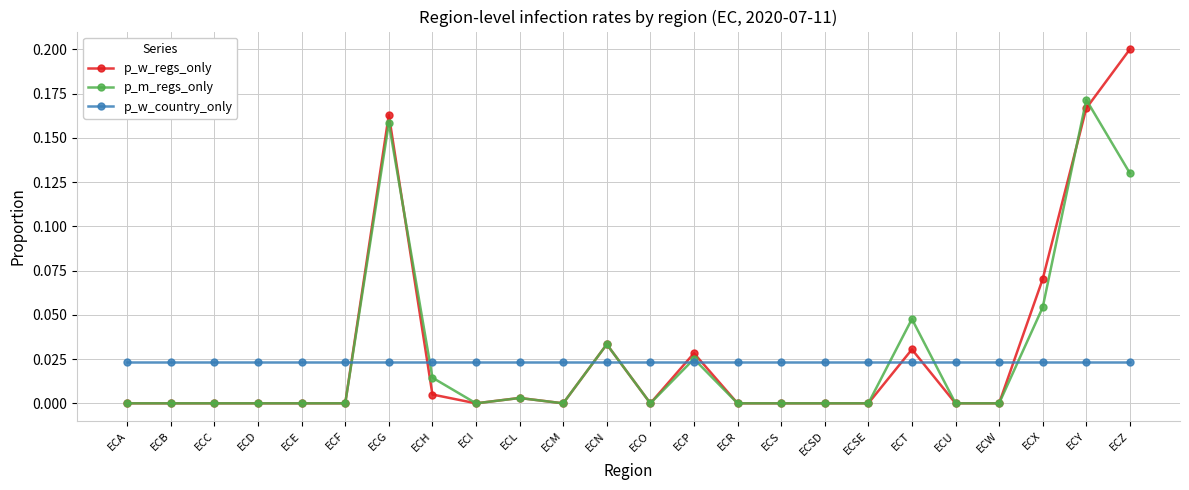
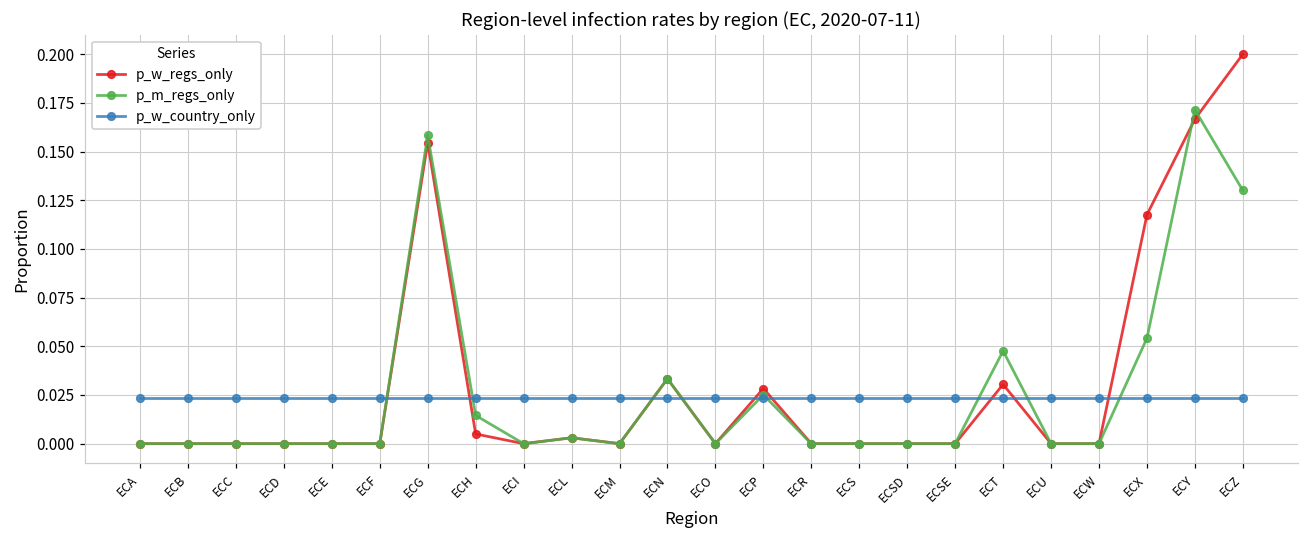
p_w_regs_only, ECG: 0.163 -> 0.155
p_w_regs_only, ECX: 0.070 -> 0.118
